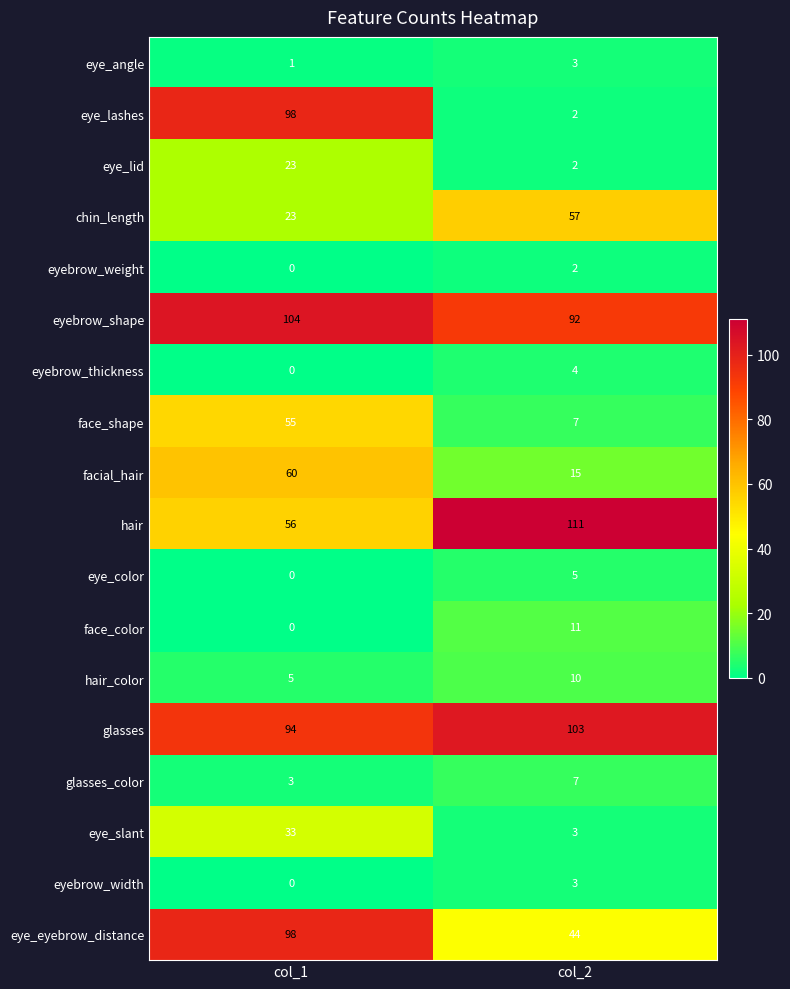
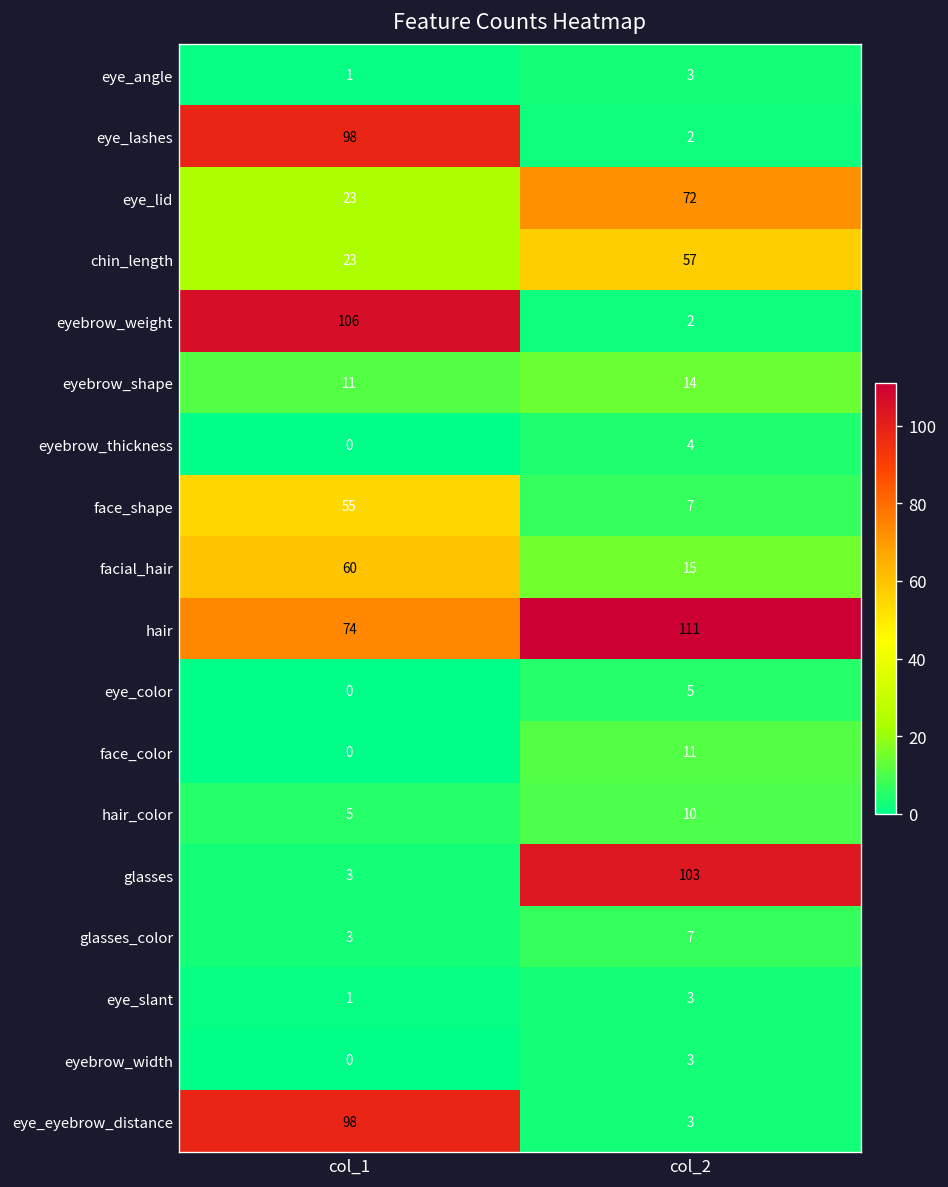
eye_lid, col_2: 2 -> 72
eyebrow_weight, col_1: 0 -> 106
eyebrow_shape, col_1: 104 -> 11
eyebrow_shape, col_2: 92 -> 14
hair, col_1: 56 -> 74
glasses, col_1: 94 -> 3
eye_slant, col_1: 33 -> 1
eye_eyebrow_distance, col_2: 44 -> 3
